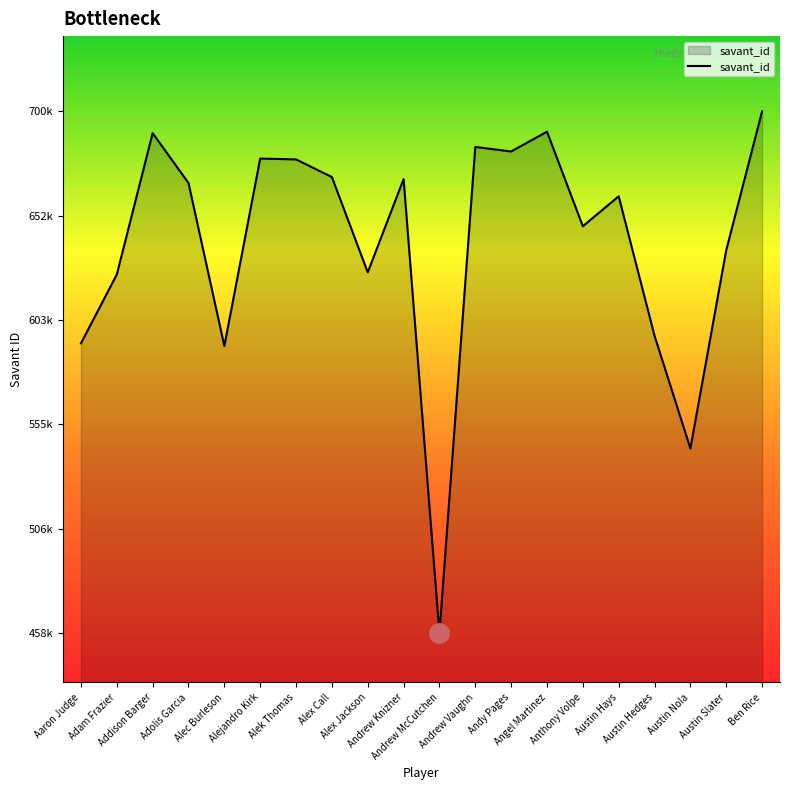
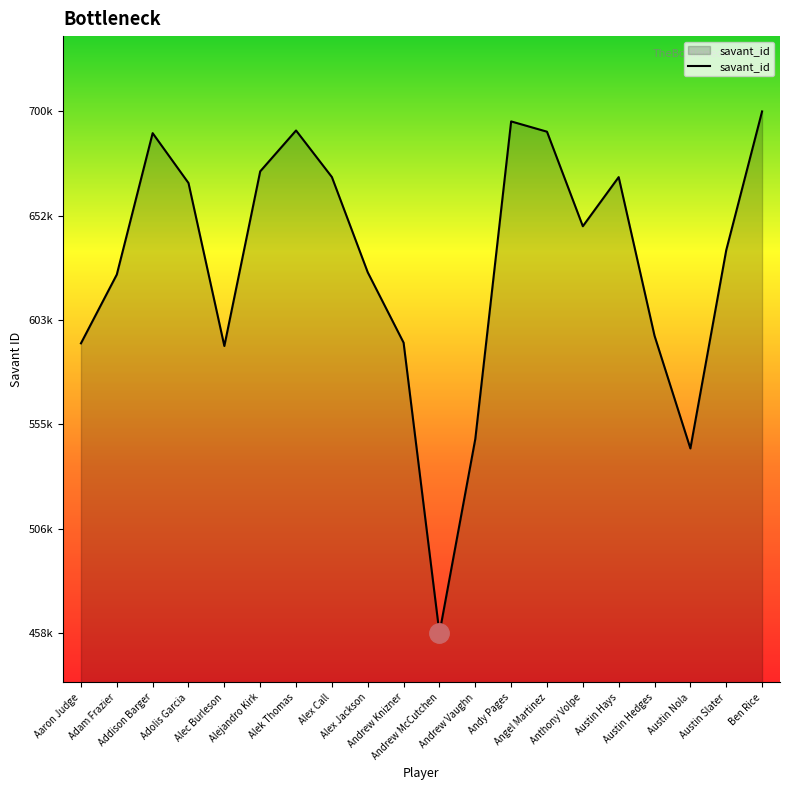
savant_id, Alejandro Kirk: 678000 -> 672000
savant_id, Alek Thomas: 678000 -> 691000
savant_id, Andrew Knizner: 669000 -> 593000
savant_id, Andrew Vaughn: 684000 -> 548000
savant_id, Andy Pages: 682000 -> 696000
savant_id, Austin Hays: 661000 -> 670000
